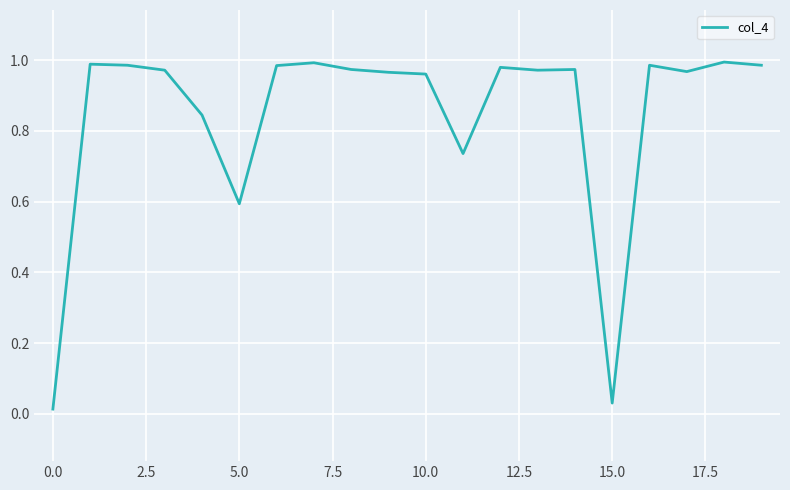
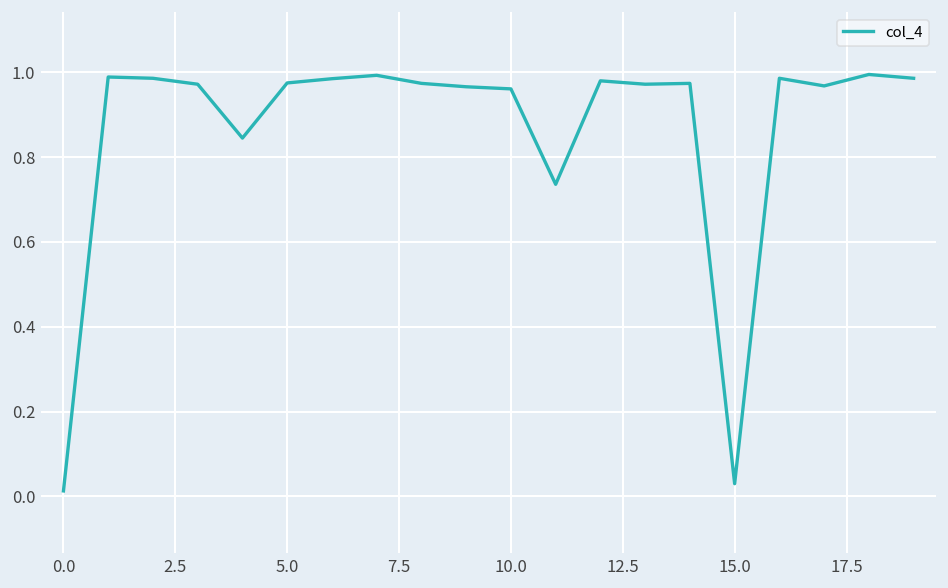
5.0: 0.59 -> 0.98
